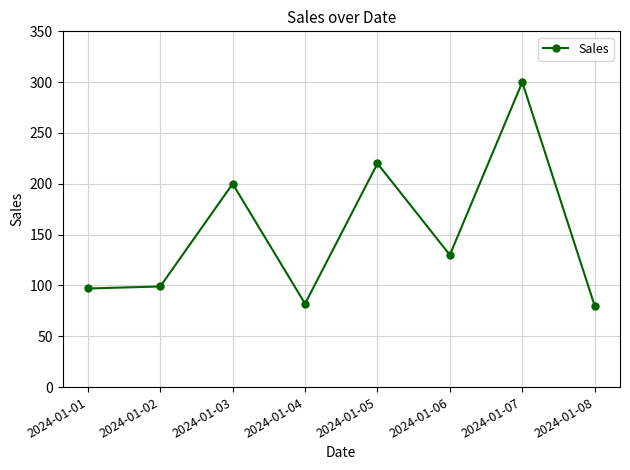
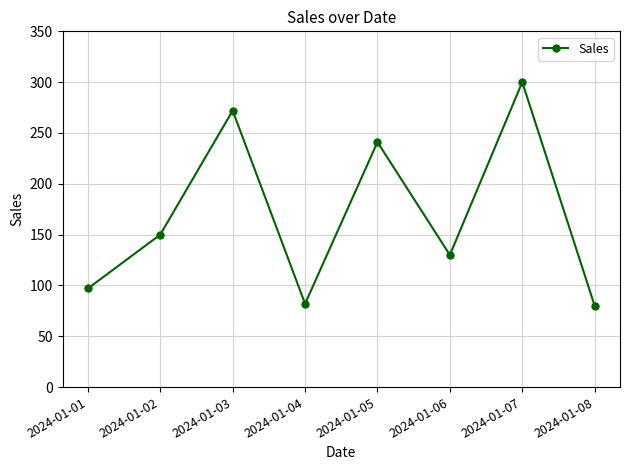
2024-01-02: 99 -> 150
2024-01-03: 200 -> 272
2024-01-05: 220 -> 241
